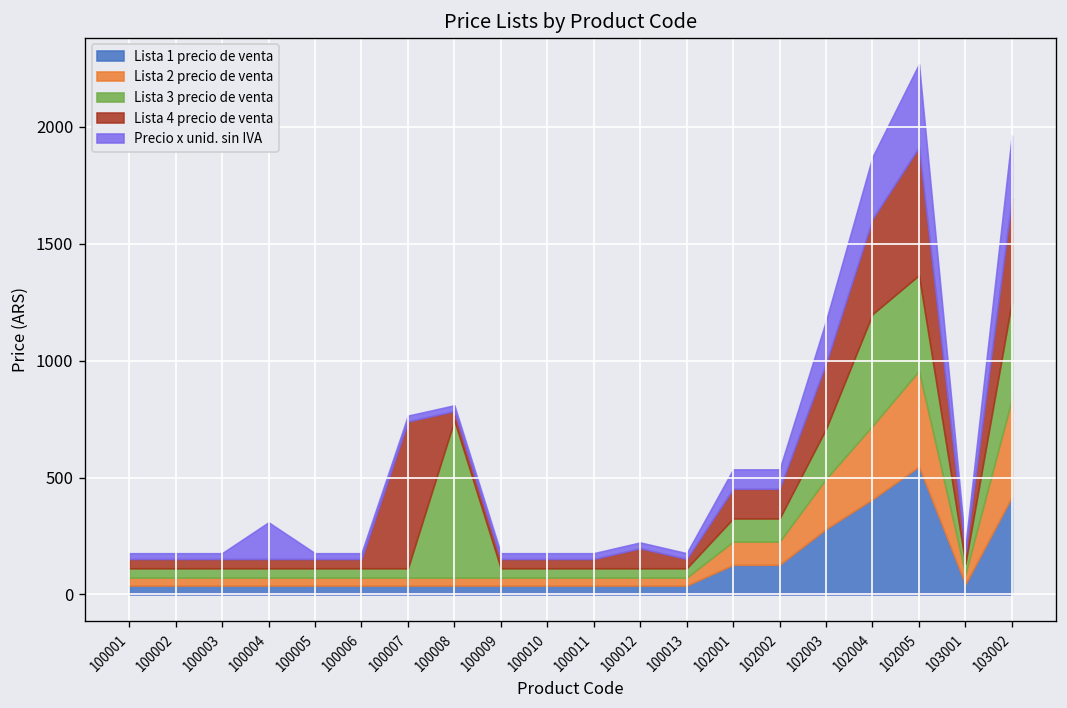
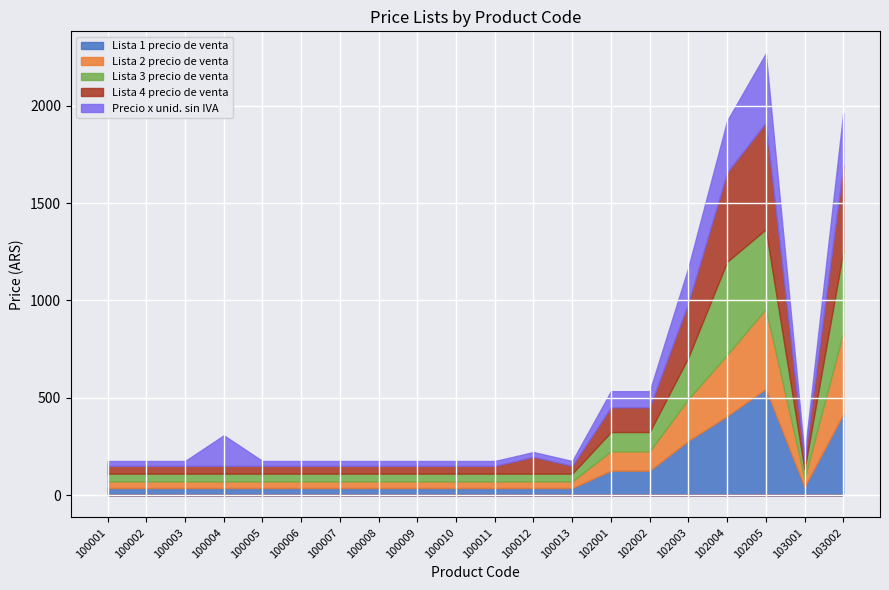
Lista 4 precio de venta, 100007: 630 -> 40
Lista 3 precio de venta, 100008: 670 -> 40
Lista 4 precio de venta, 102004: 410 -> 460
